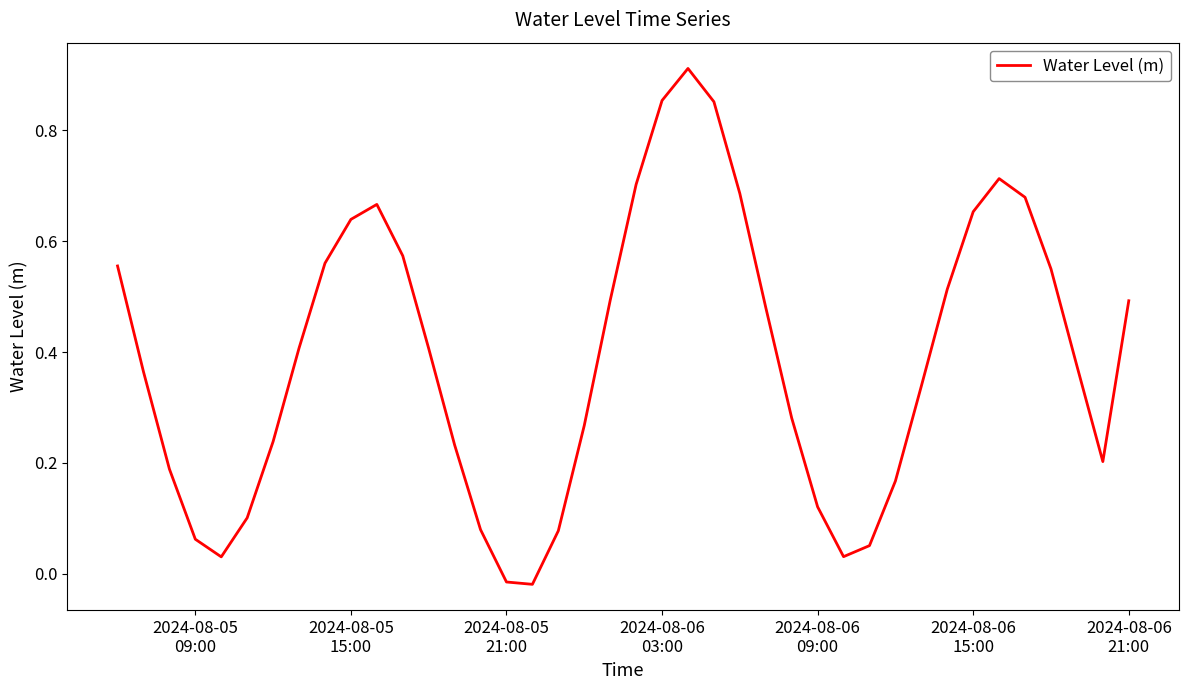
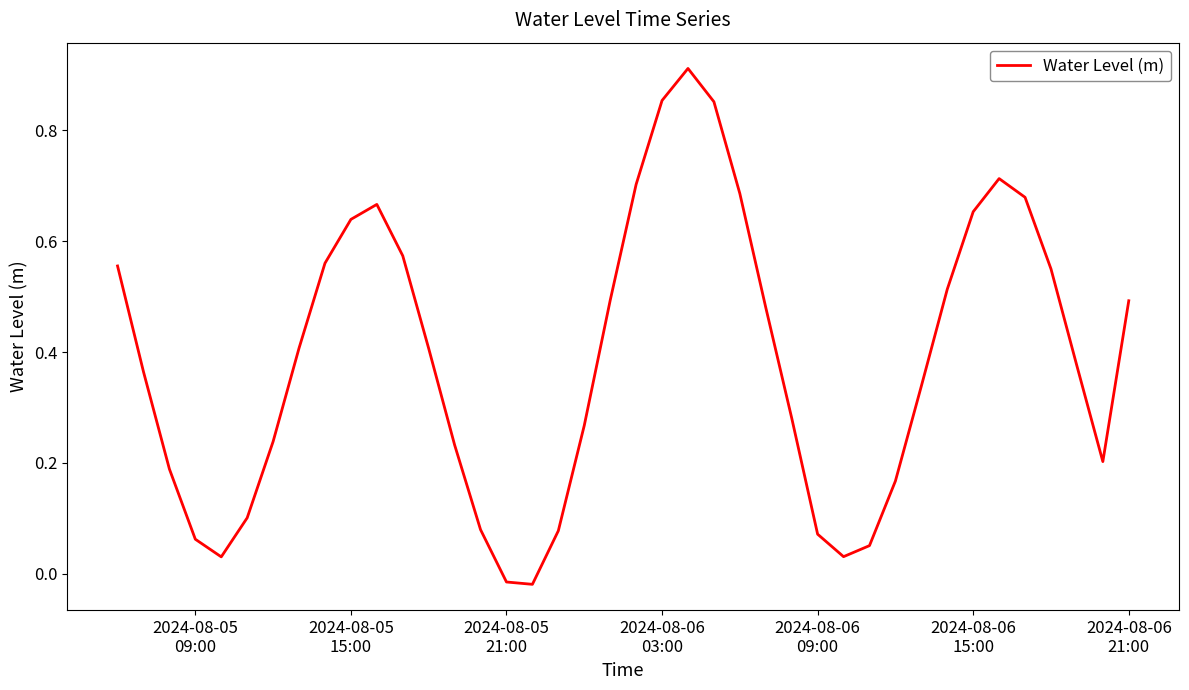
2024-08-06 09:00: 0.12 -> 0.07
